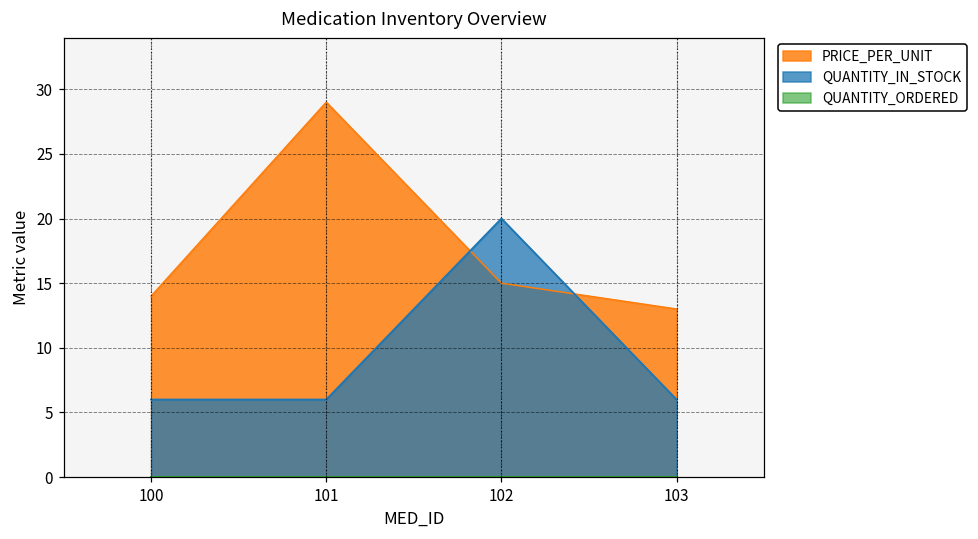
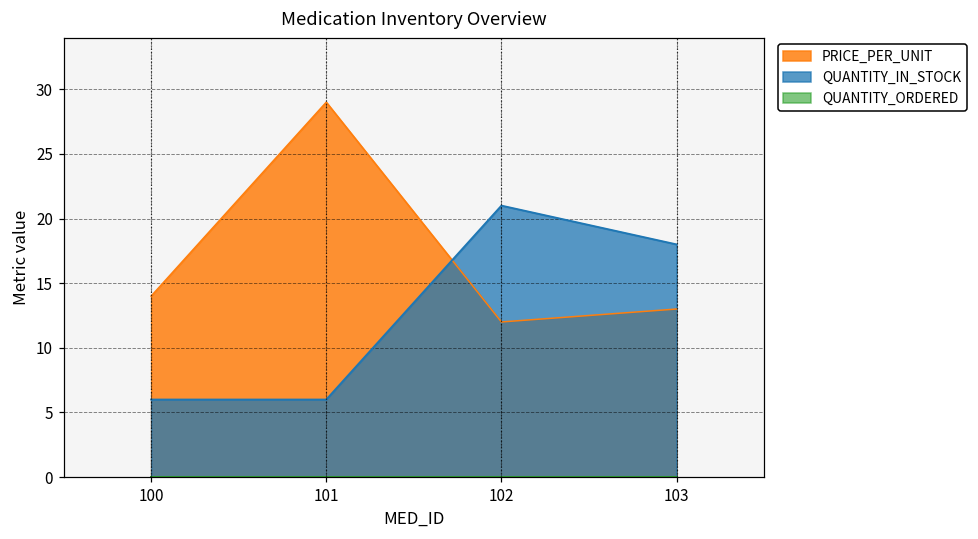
PRICE_PER_UNIT, 102: 15 -> 12
QUANTITY_IN_STOCK, 102: 20 -> 21
QUANTITY_IN_STOCK, 103: 6 -> 18
